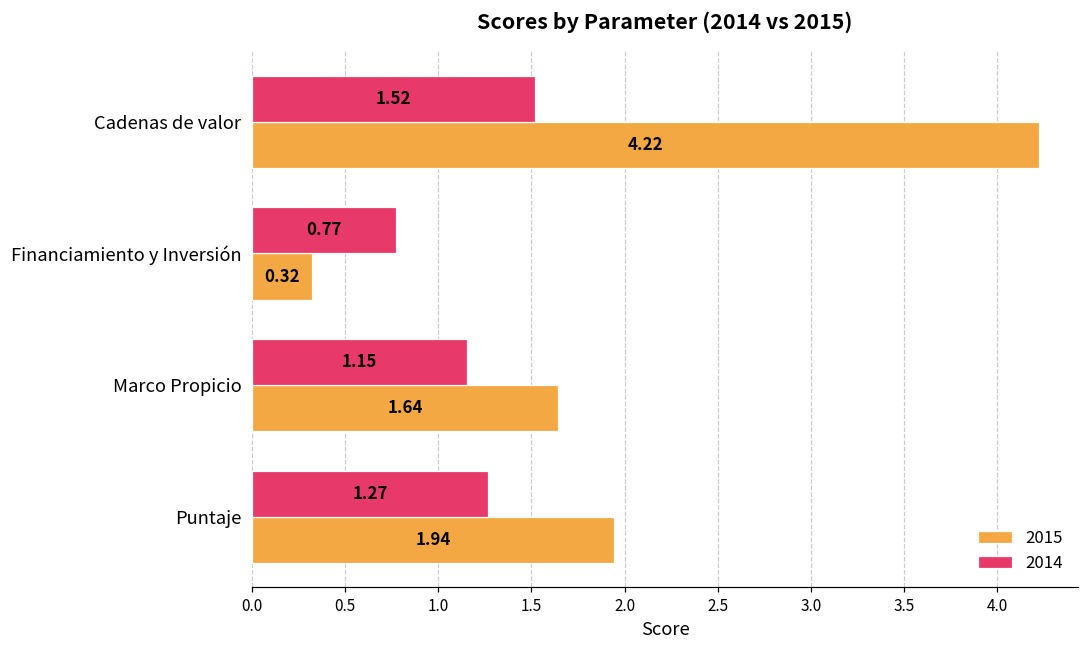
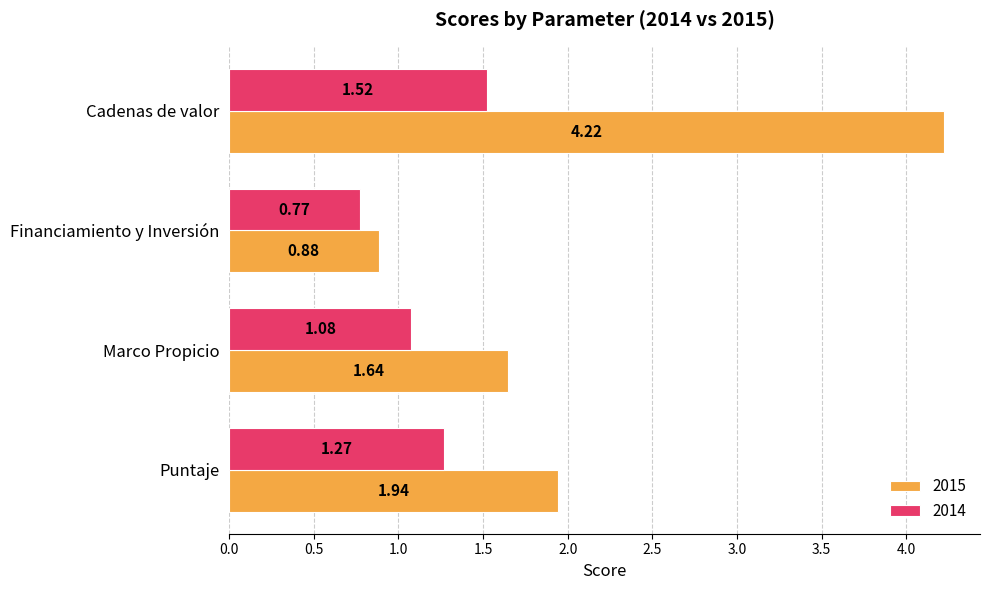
2015, Financiamiento y Inversión: 0.32 -> 0.88
2014, Marco Propicio: 1.15 -> 1.08
